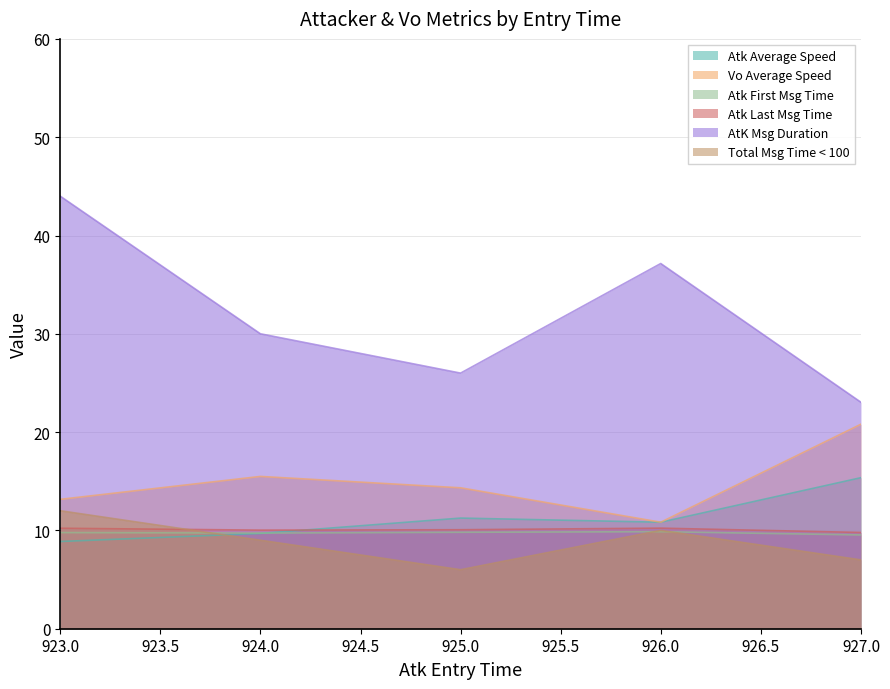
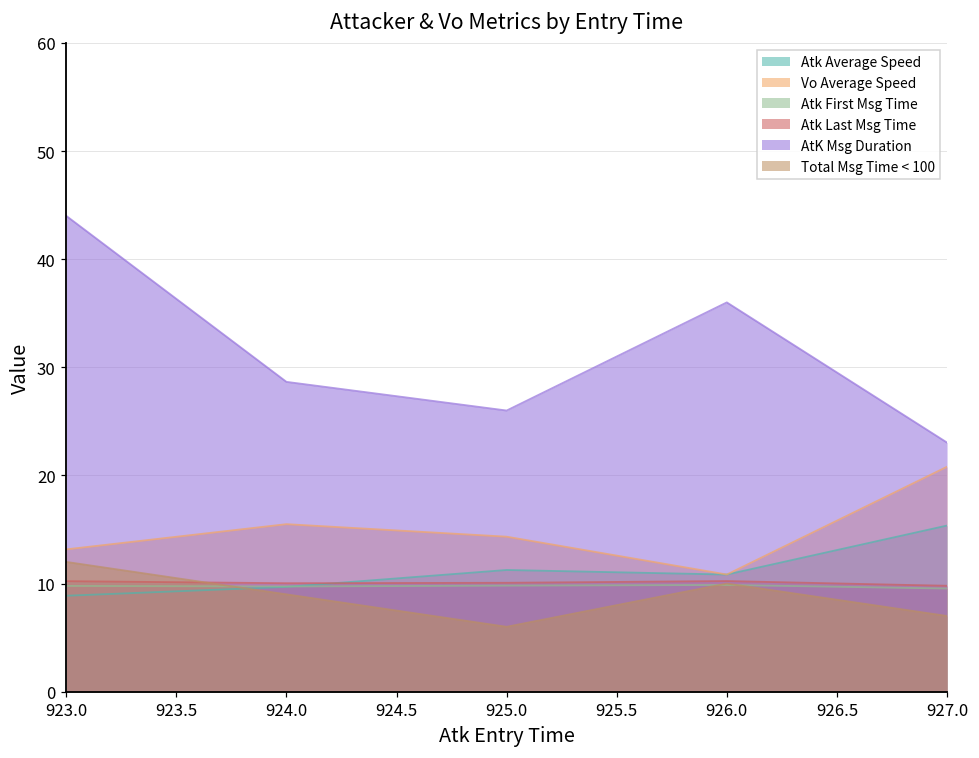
AtK Msg Duration, 924.0: 30 -> 29
AtK Msg Duration, 926.0: 37 -> 36
